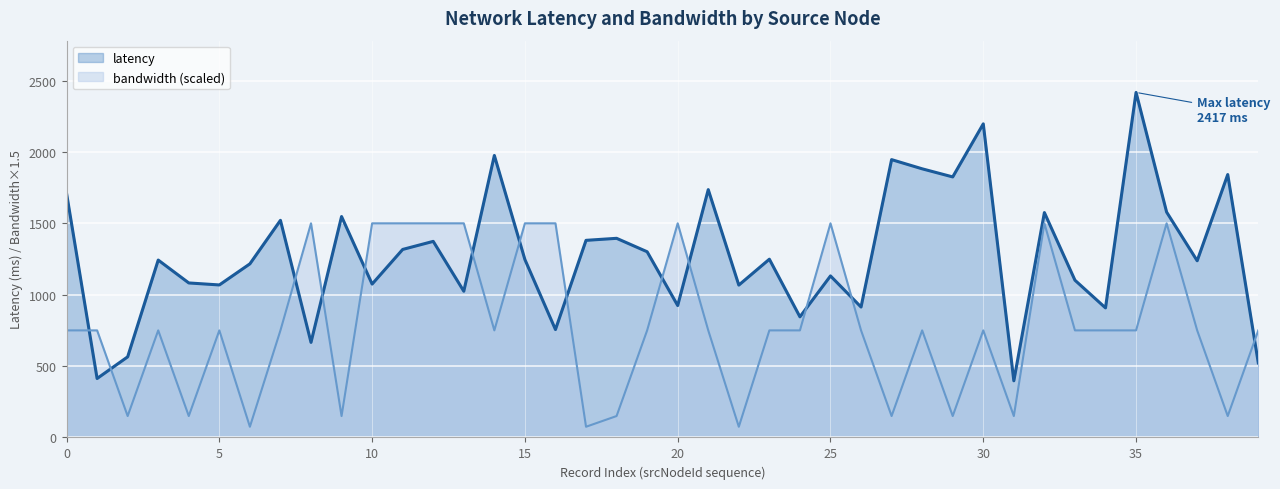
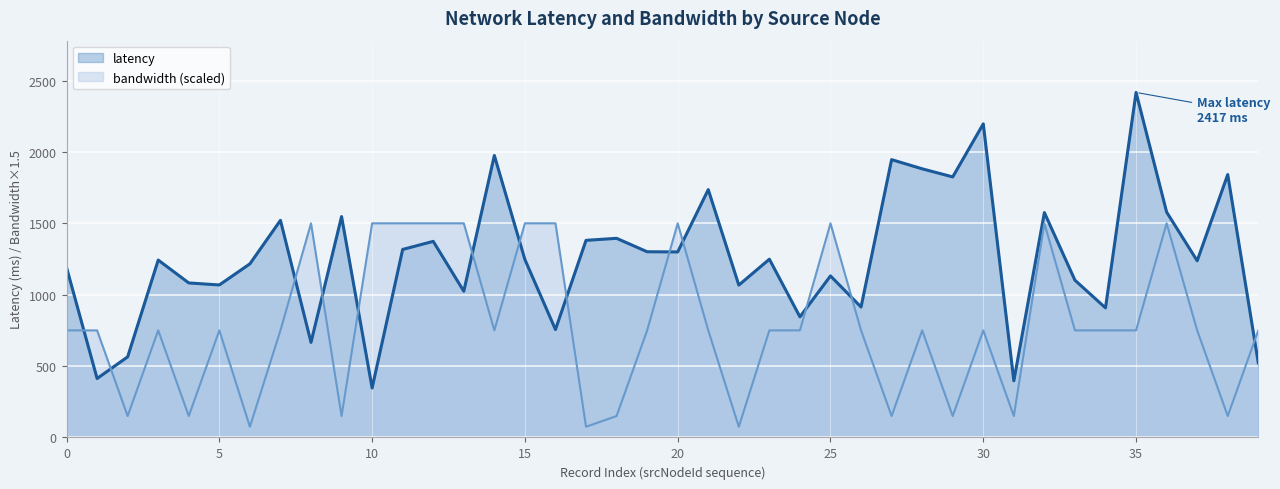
latency, 0: 1710 -> 1190
latency, 10: 1070 -> 350
latency, 20: 920 -> 1300
